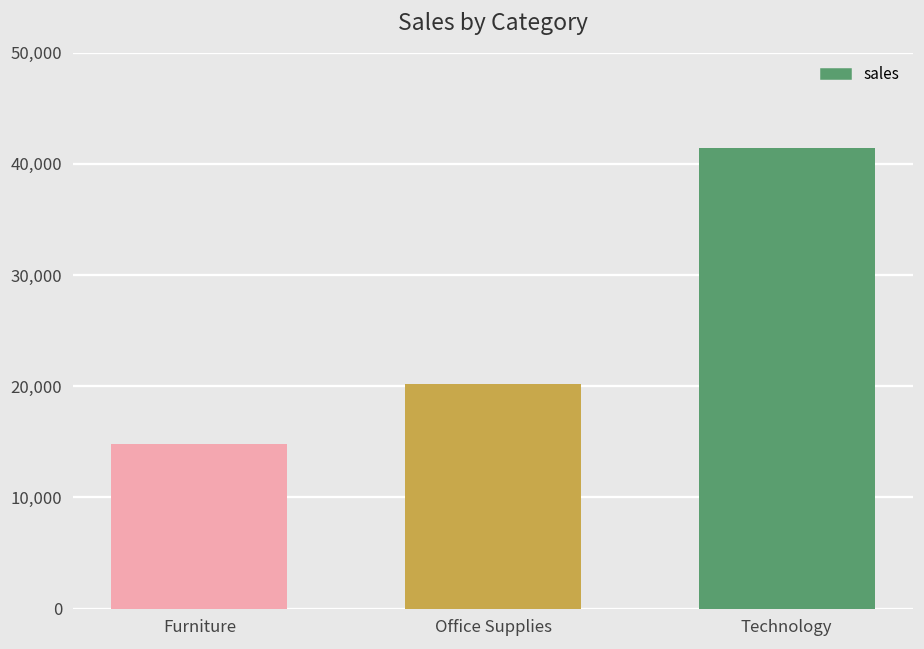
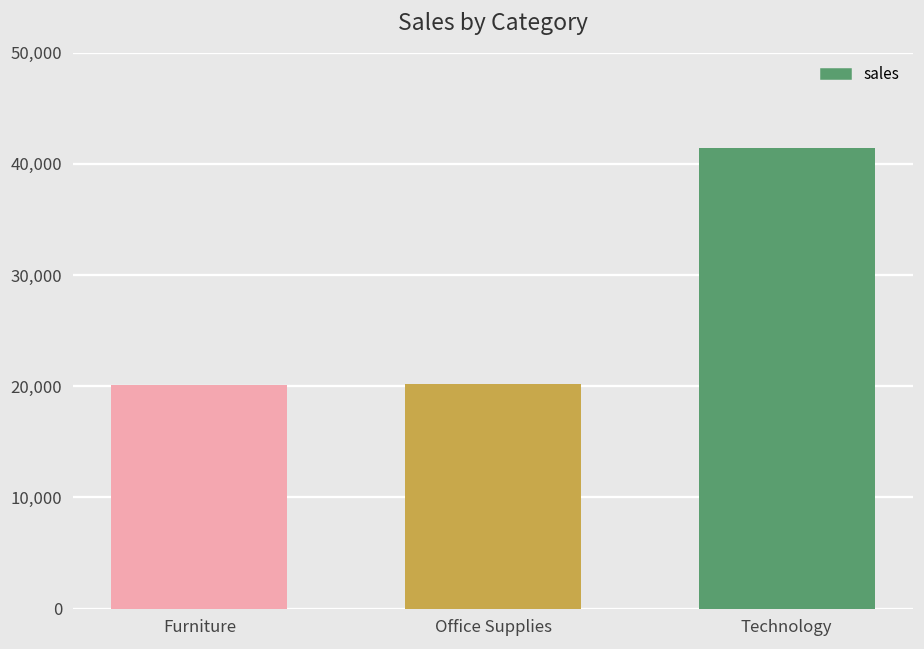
Furniture: 14,800 -> 20,100
